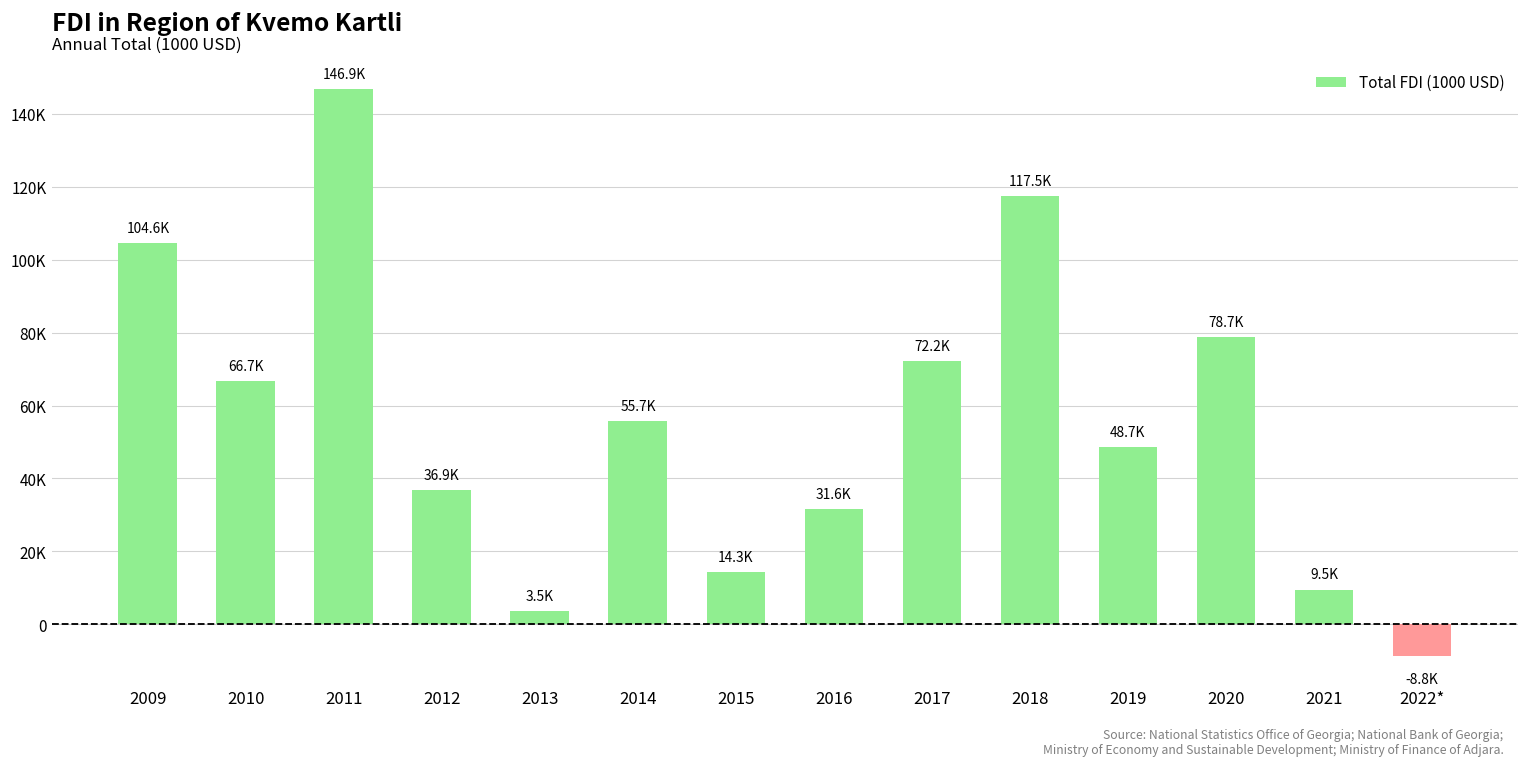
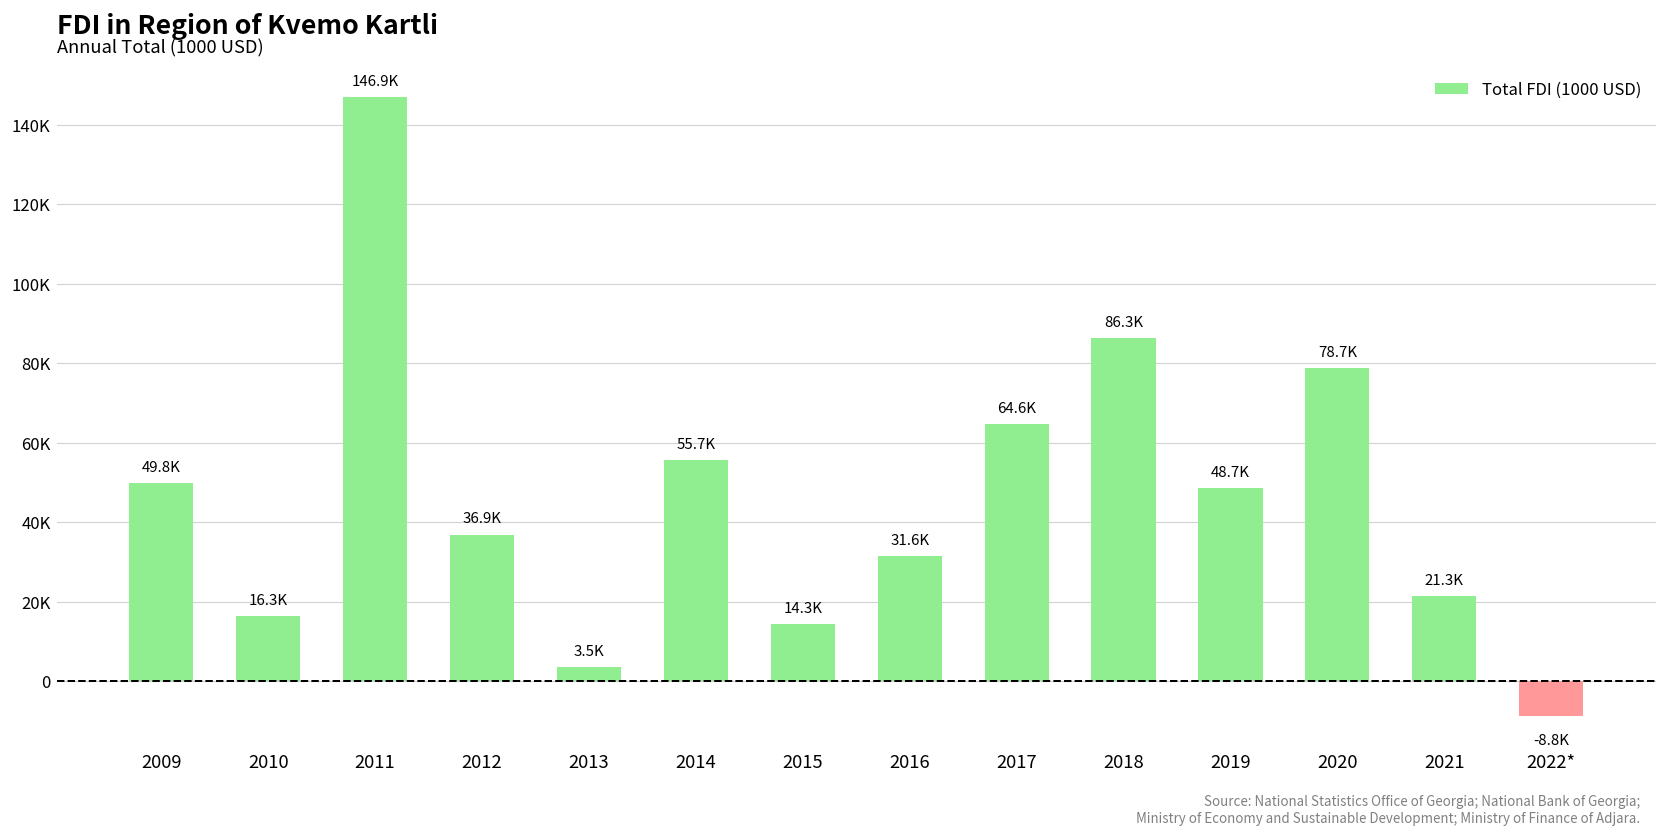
2009: 104.6K -> 49.8K
2010: 66.7K -> 16.3K
2017: 72.2K -> 64.6K
2018: 117.5K -> 86.3K
2021: 9.5K -> 21.3K
